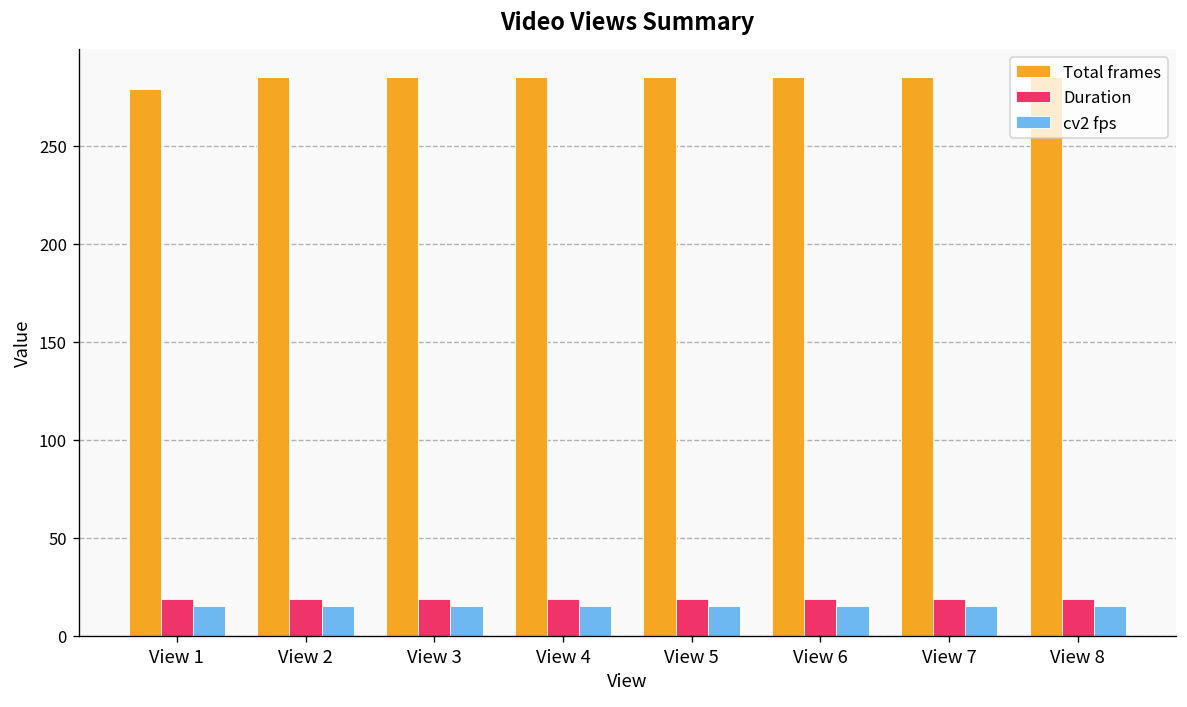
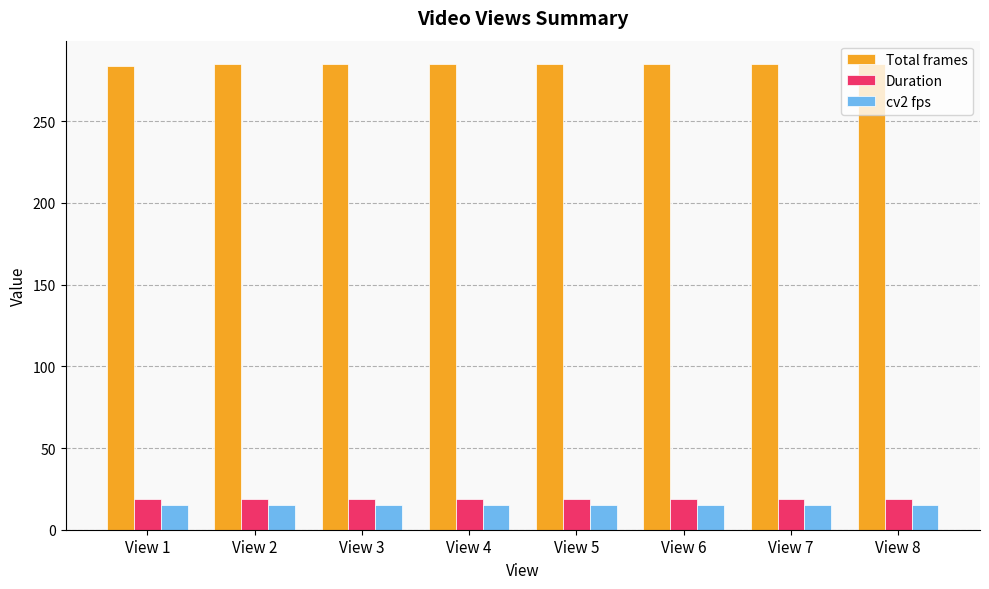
Total frames, View 1: 279 -> 284
